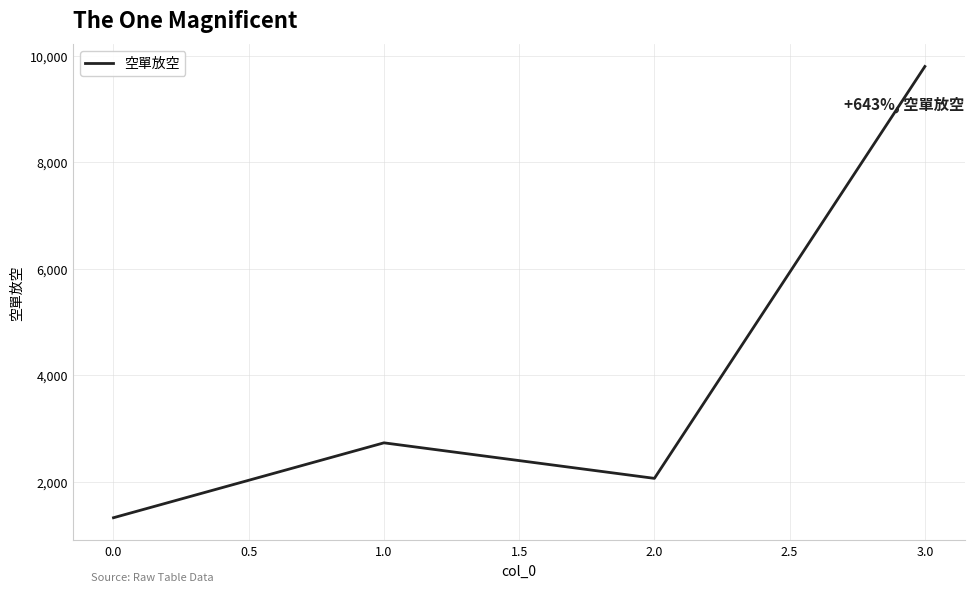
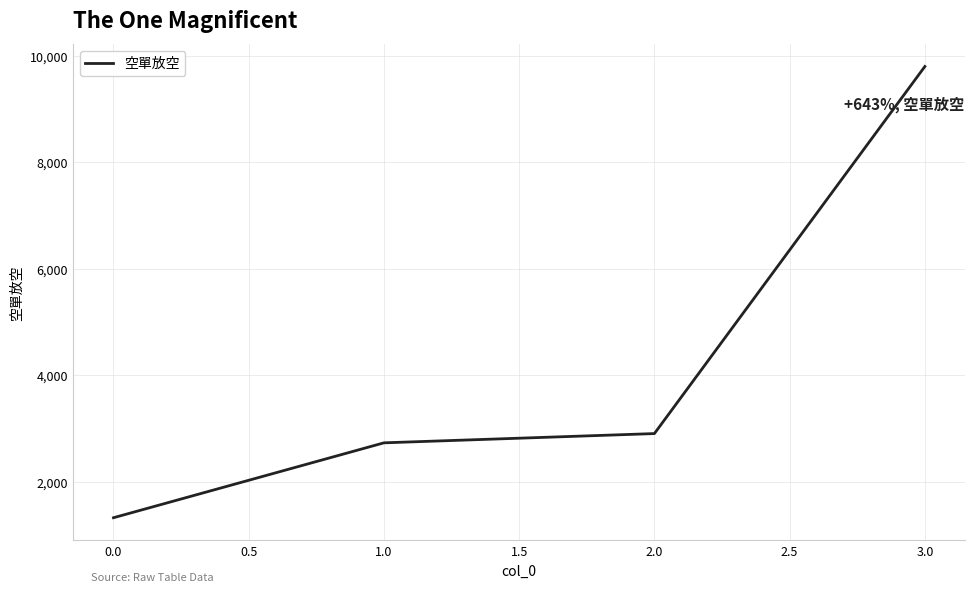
2.0: 2,100 -> 2,900
